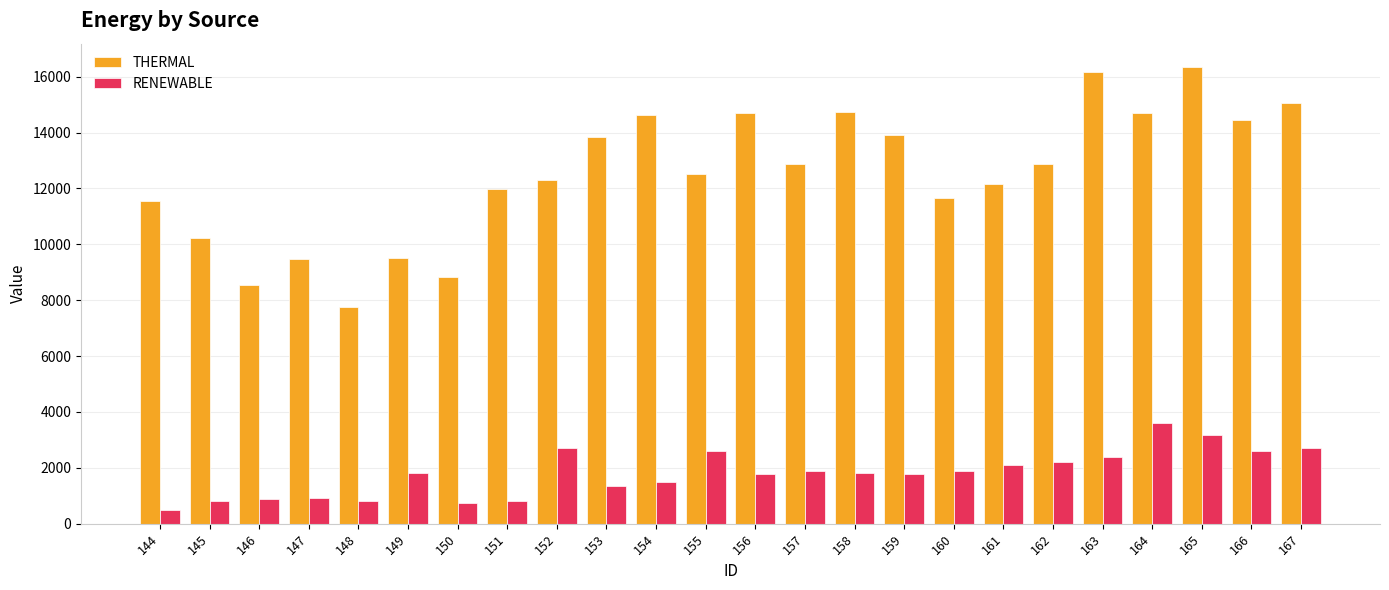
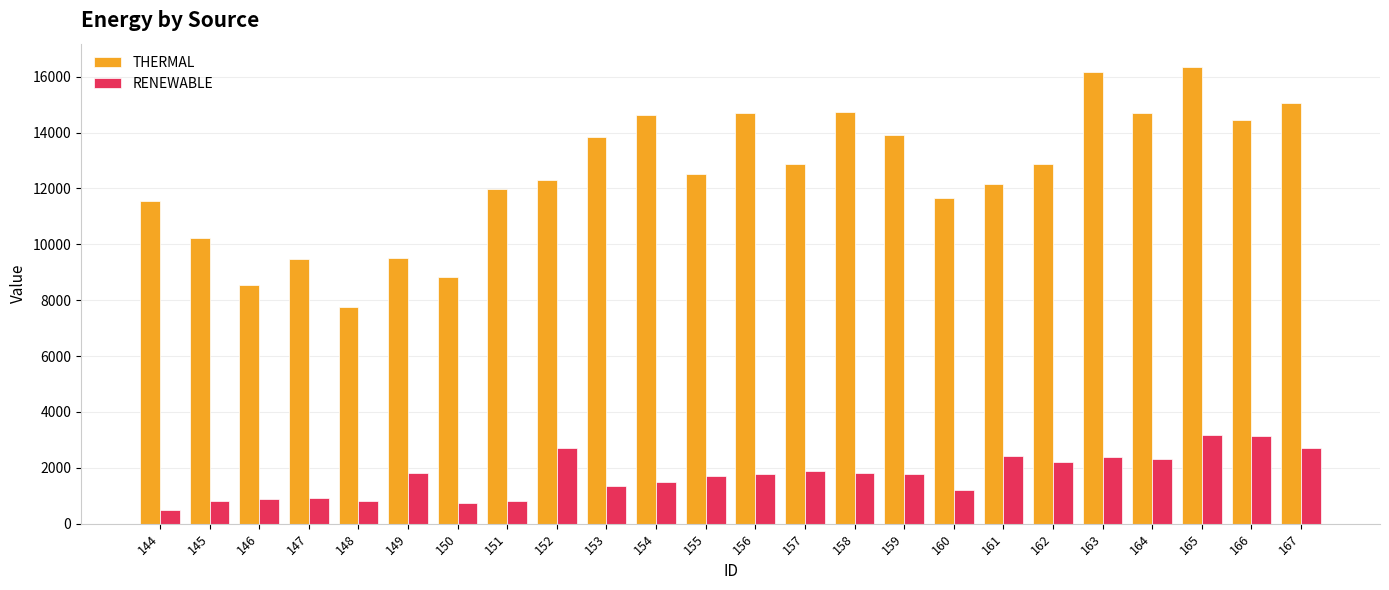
RENEWABLE, 155: 2600 -> 1700
RENEWABLE, 160: 1900 -> 1200
RENEWABLE, 161: 2100 -> 2400
RENEWABLE, 164: 3600 -> 2300
RENEWABLE, 166: 2600 -> 3100
